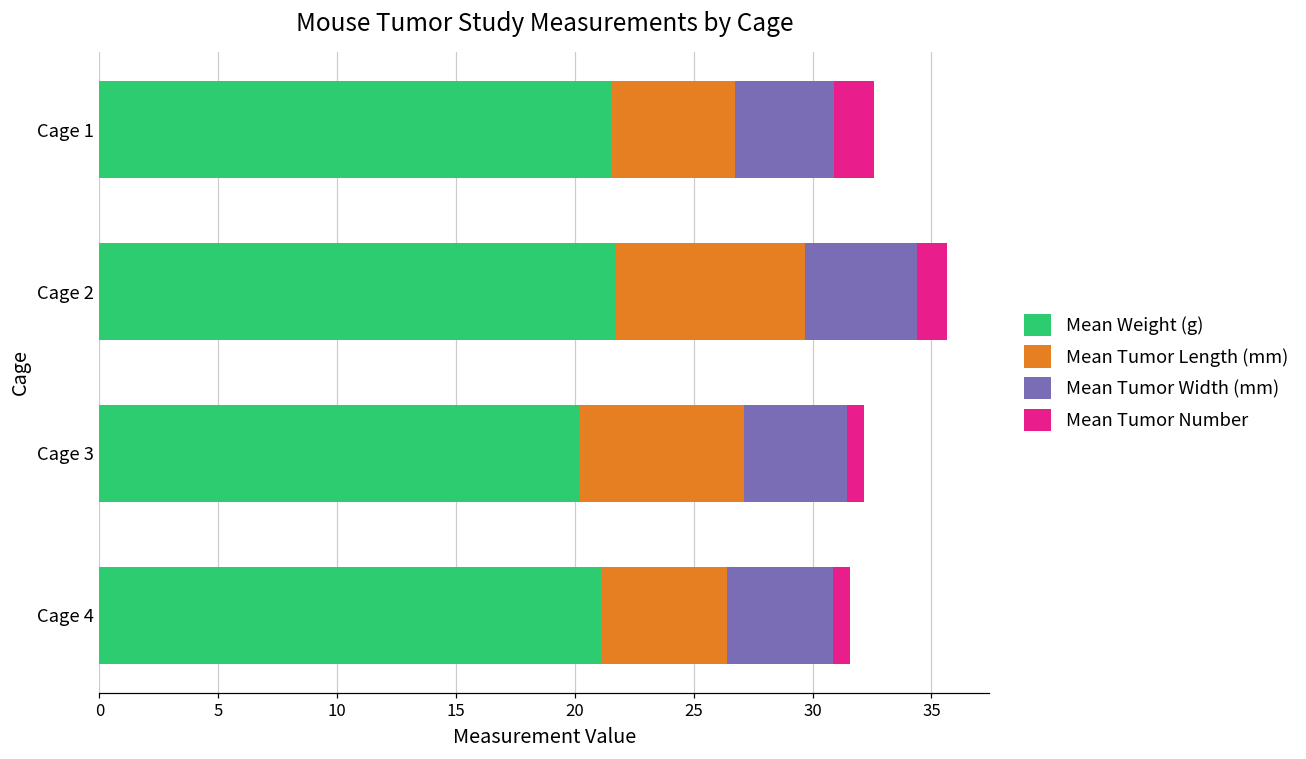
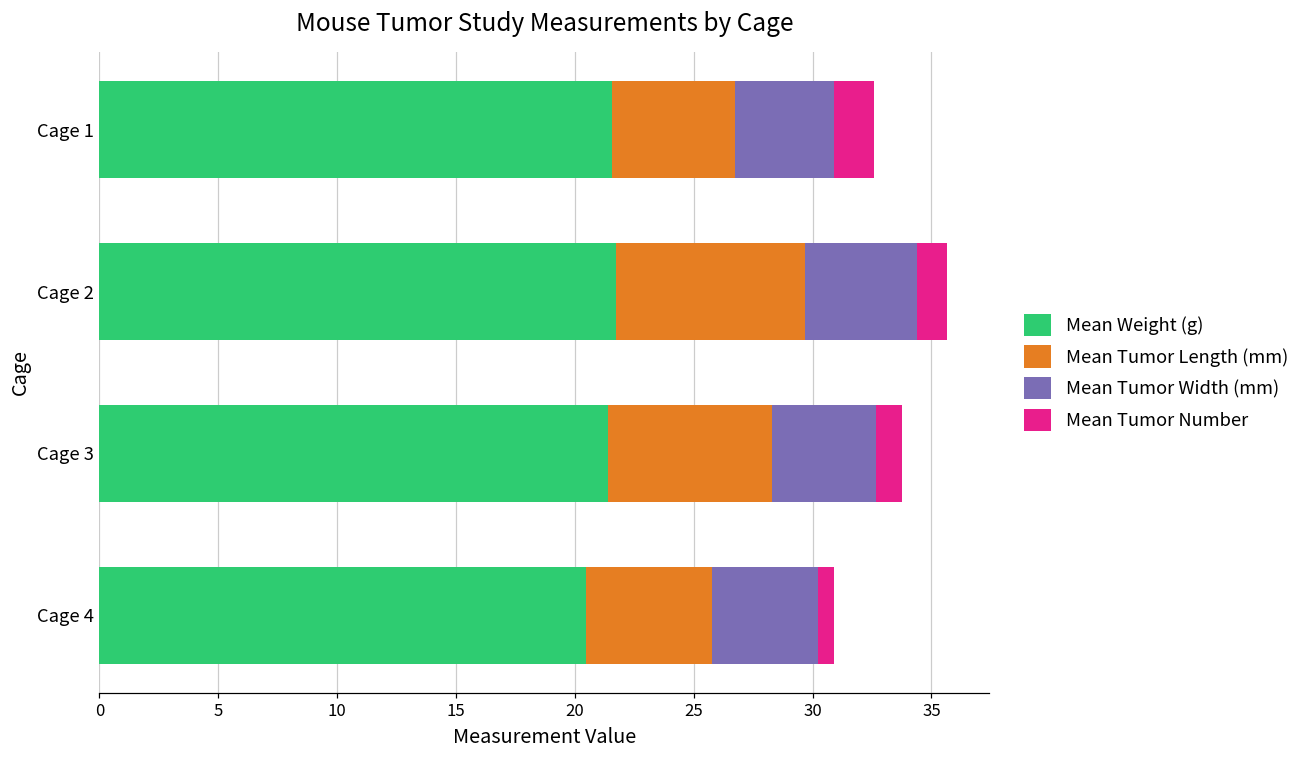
Mean Weight (g), Cage 3: 20.2 -> 21.4
Mean Tumor Number, Cage 3: 0.7 -> 1.1
Mean Weight (g), Cage 4: 21.1 -> 20.5
